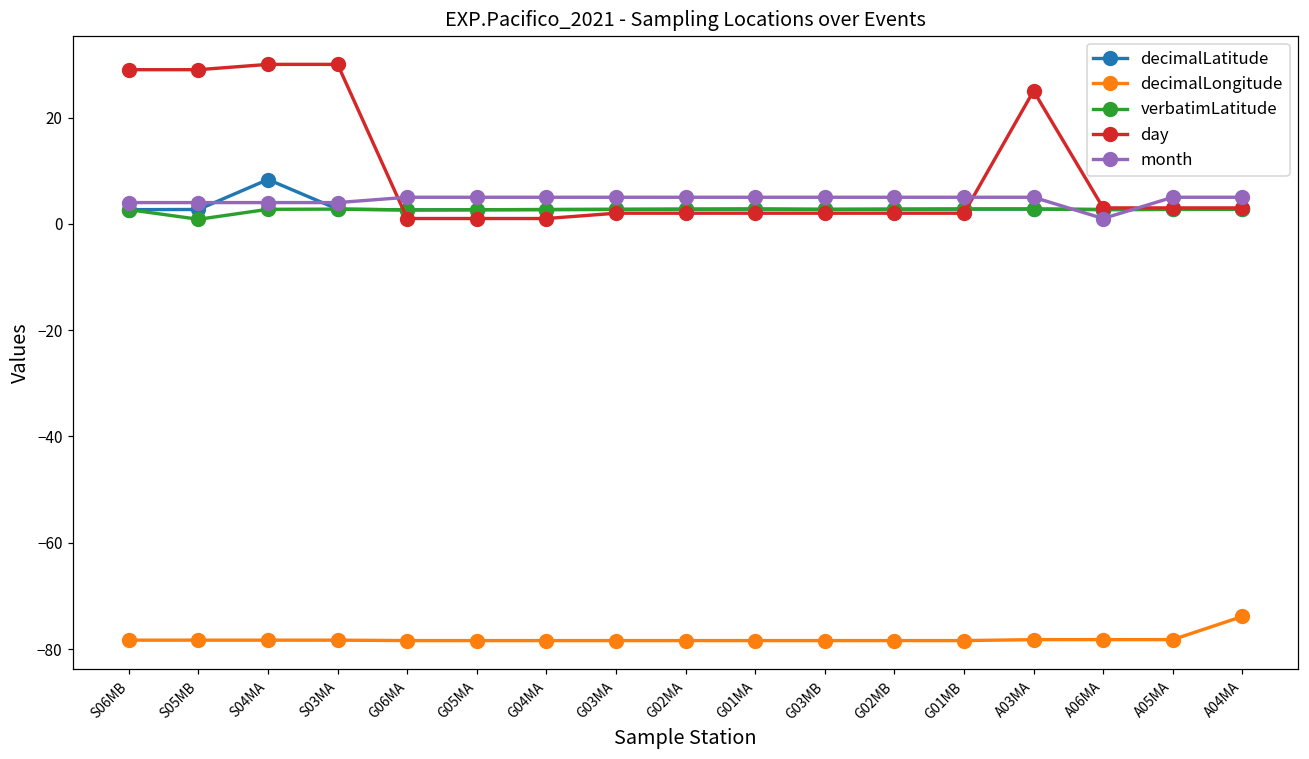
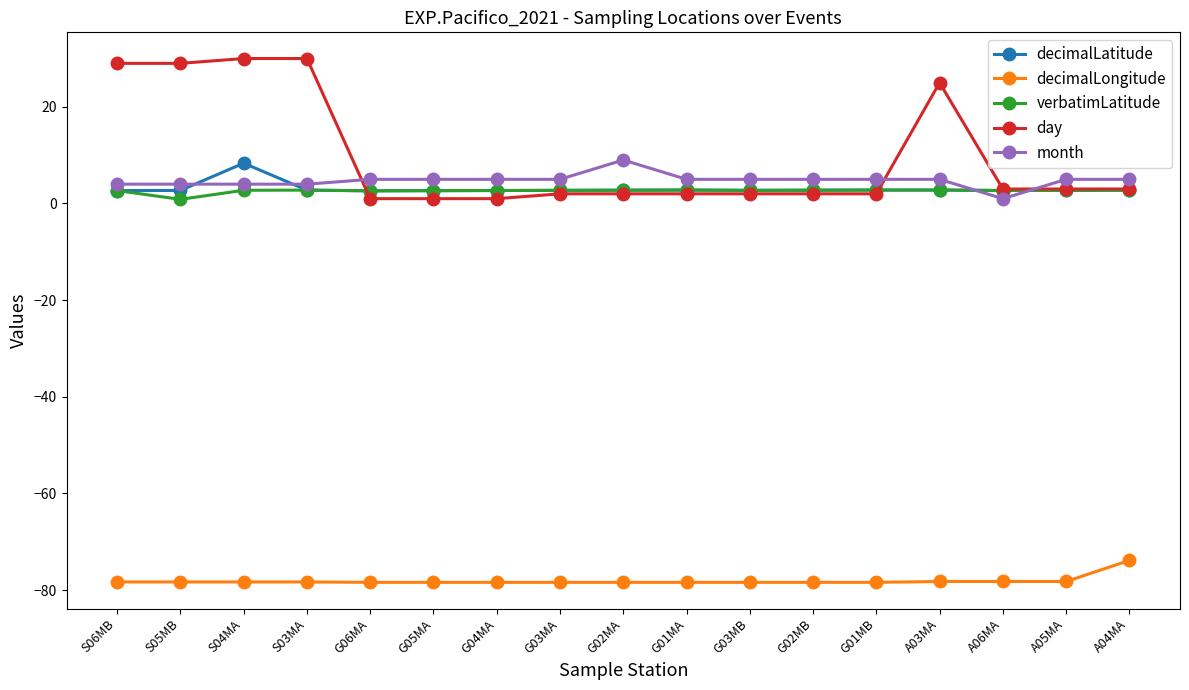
month, G02MA: 5 -> 9
